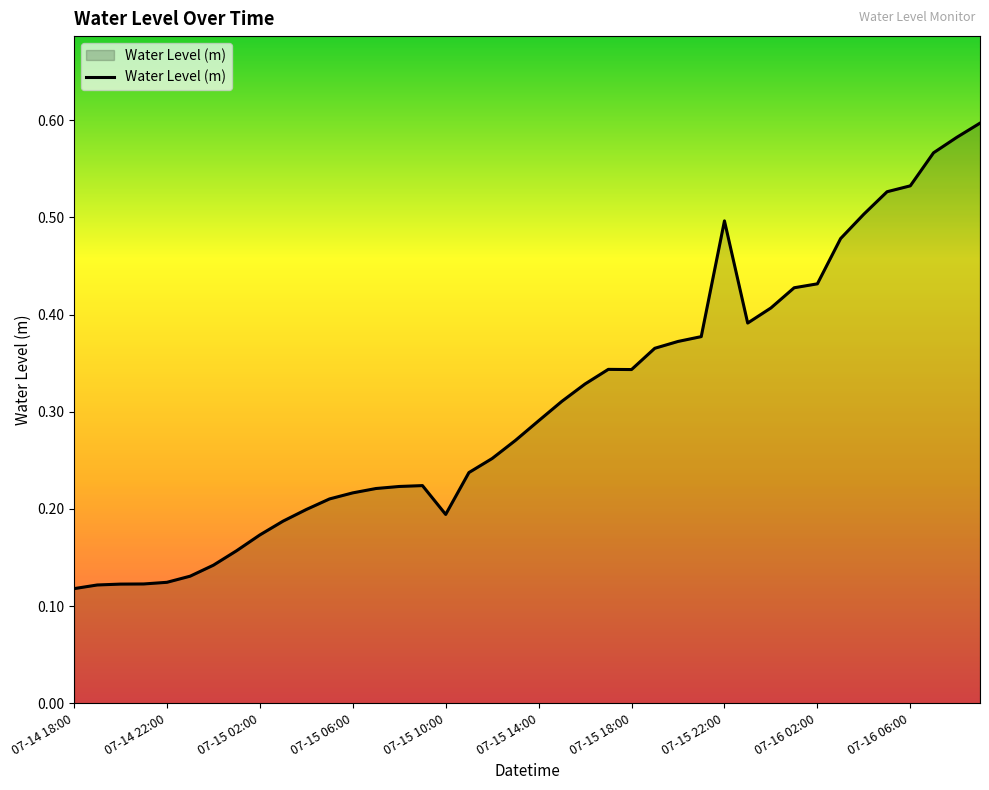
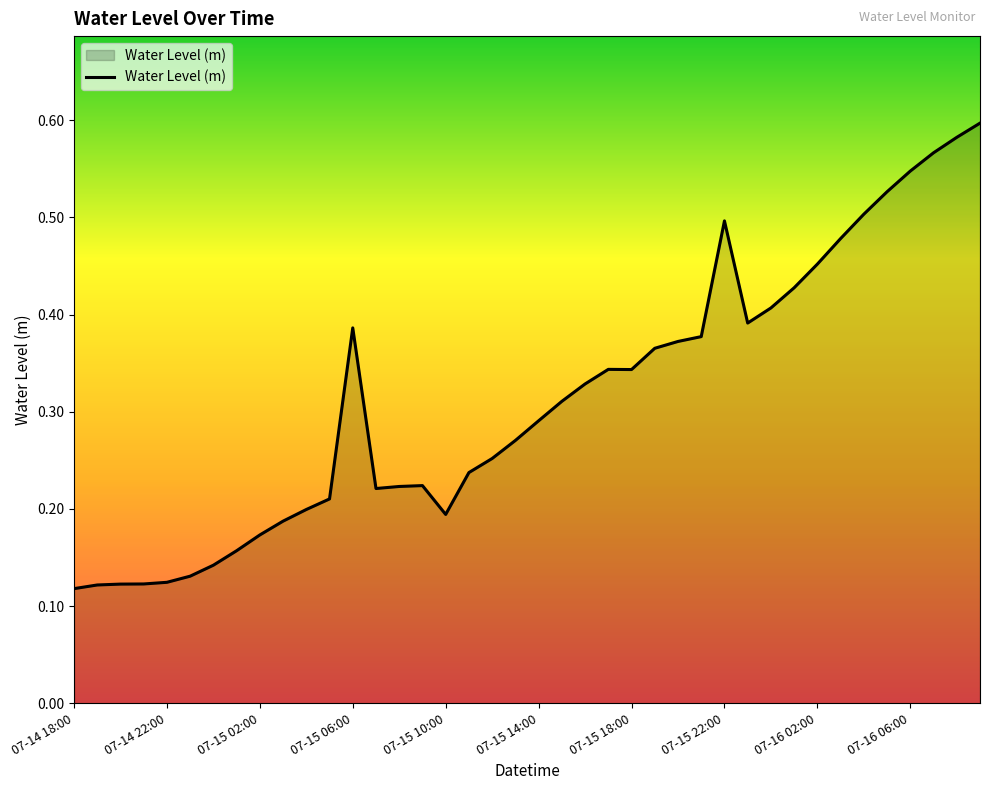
07-15 06:00: 0.22 -> 0.39
07-16 02:00: 0.43 -> 0.45
07-16 06:00: 0.53 -> 0.55
